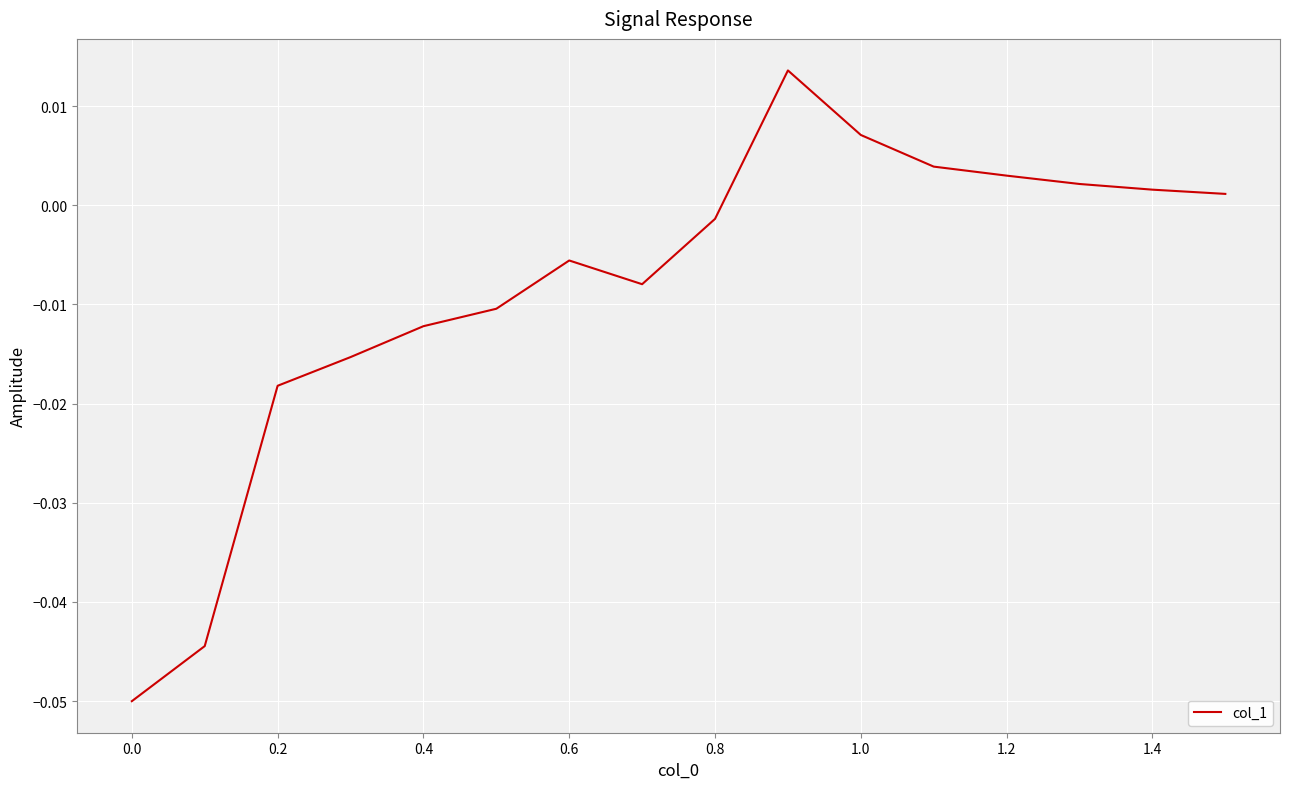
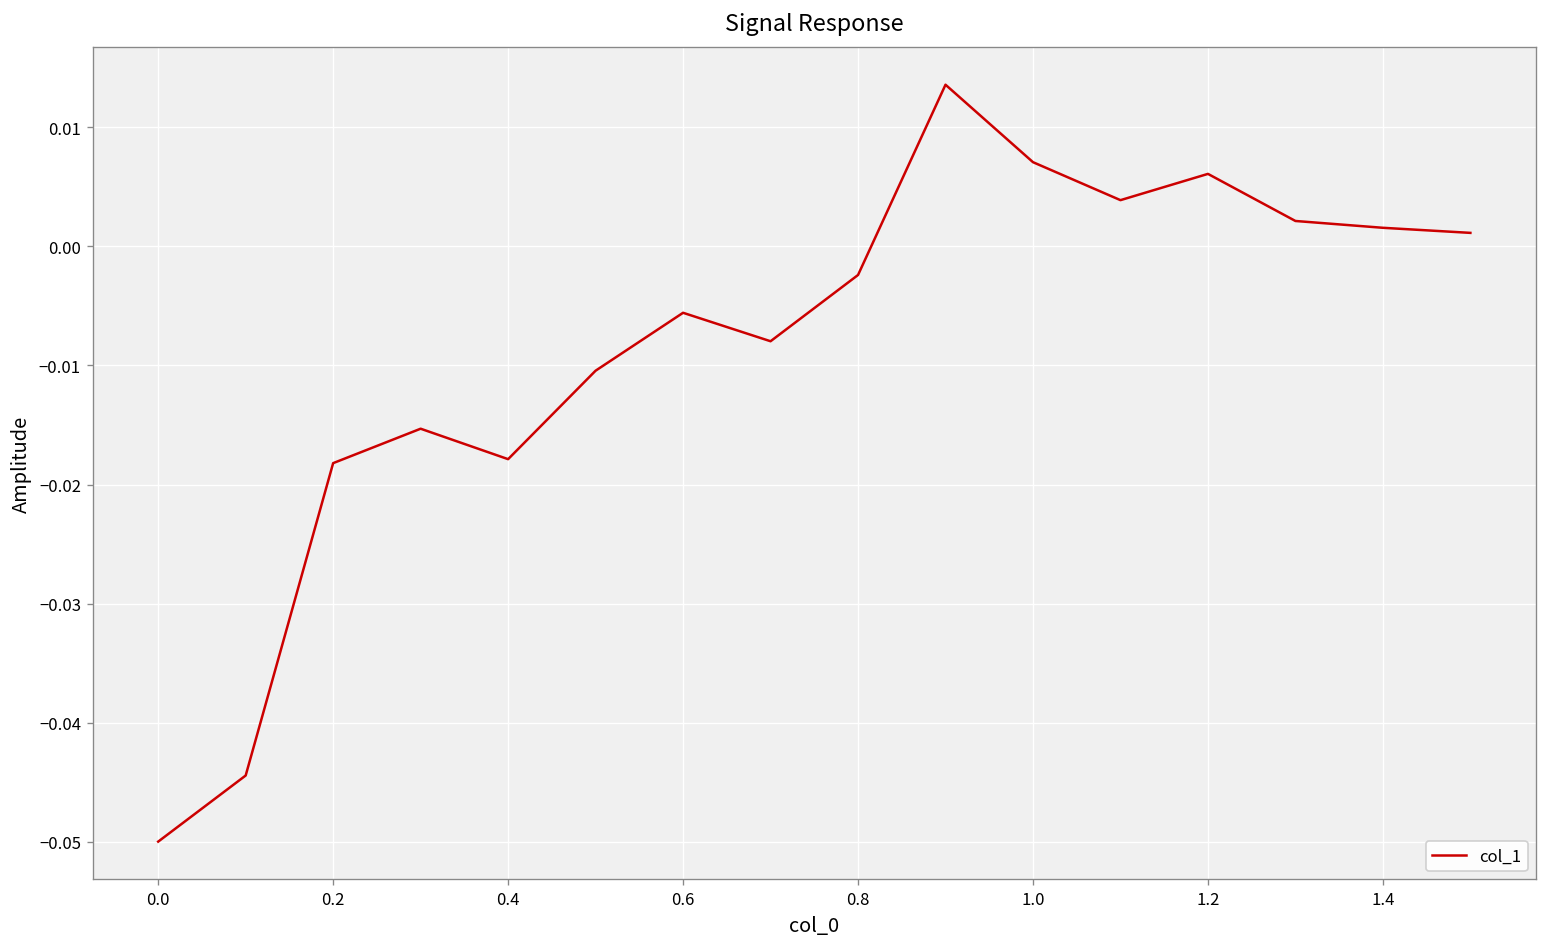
0.4: -0.012 -> -0.018
0.8: -0.001 -> -0.002
1.2: 0.003 -> 0.006
